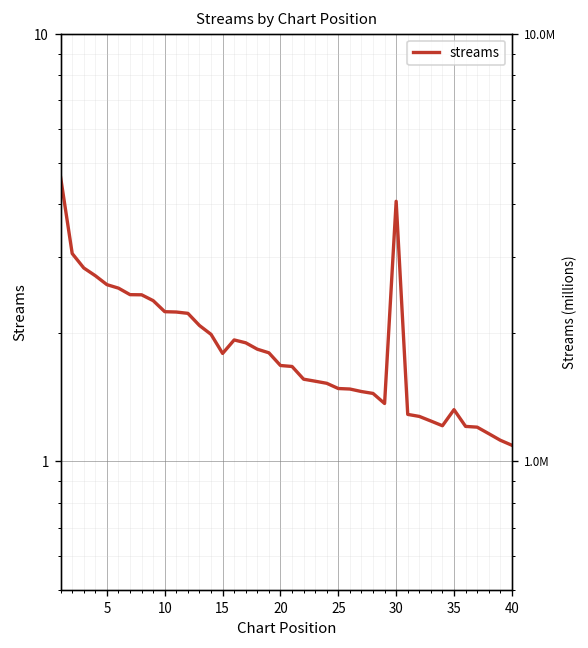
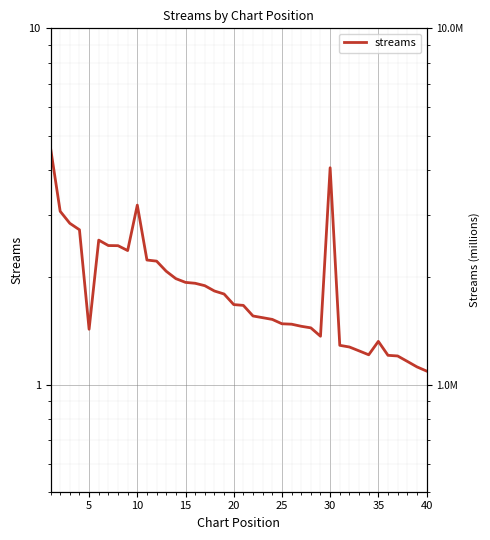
5: 2.6 -> 1.43
10: 2.2 -> 3.2
15: 1.8 -> 1.9
